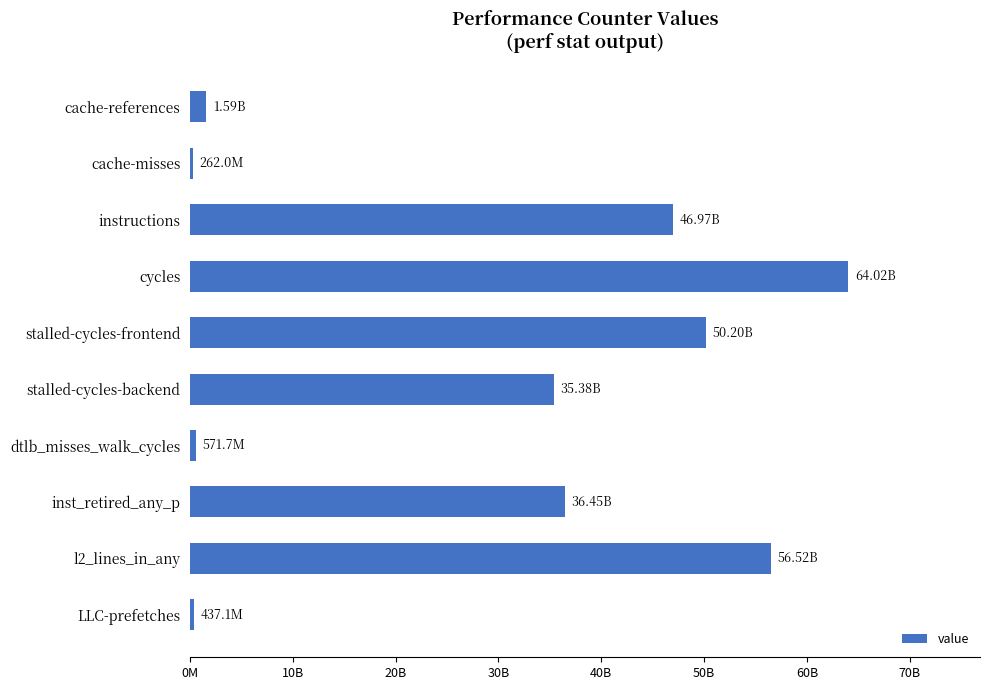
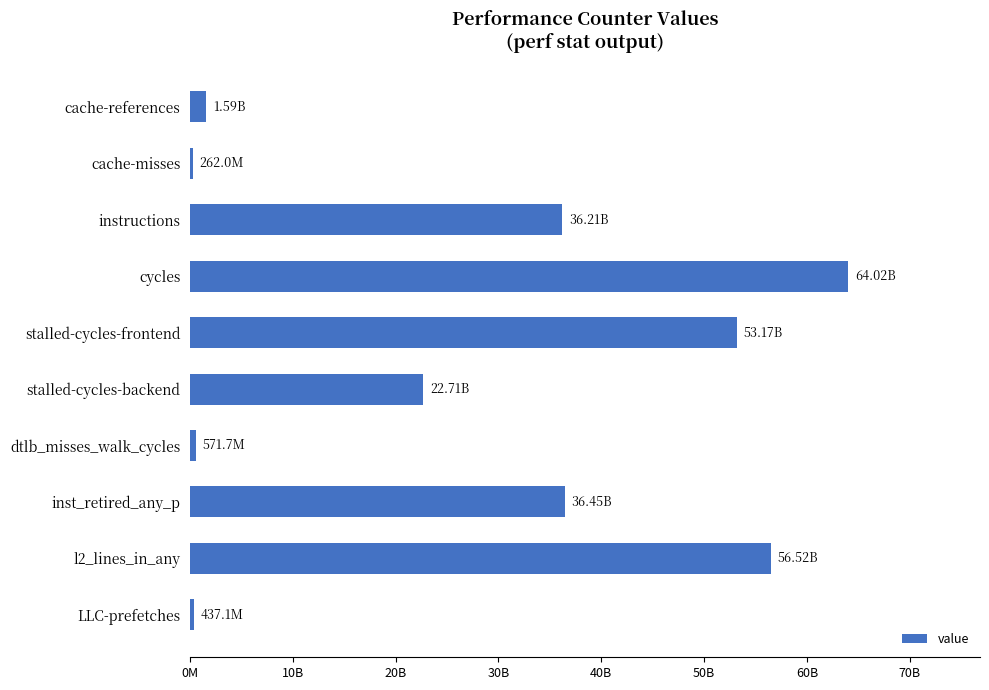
instructions: 46.97B -> 36.21B
stalled-cycles-frontend: 50.20B -> 53.17B
stalled-cycles-backend: 35.38B -> 22.71B
